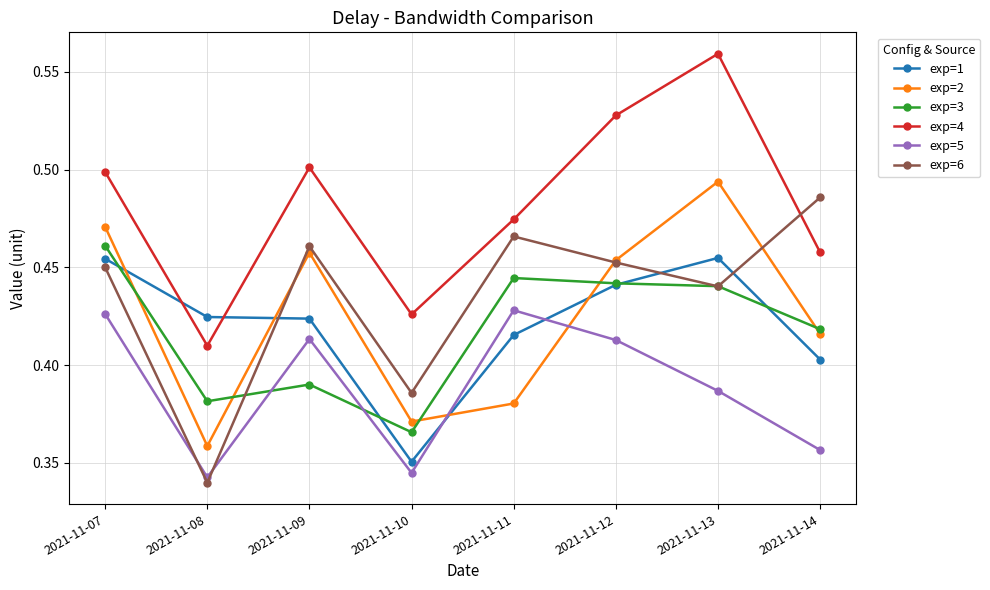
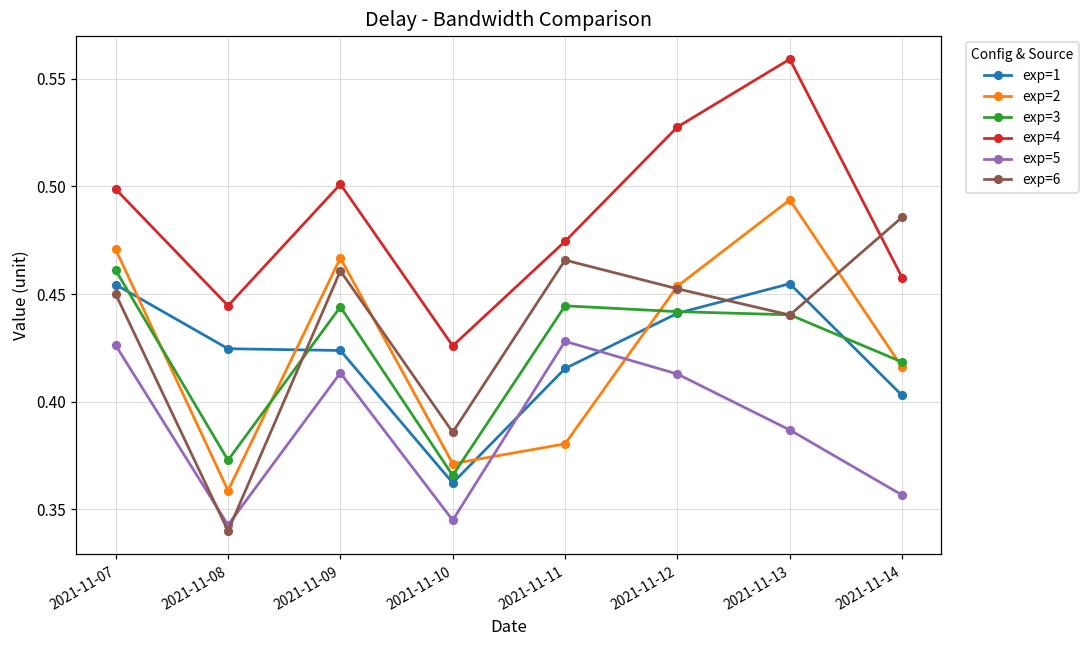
exp=3, 2021-11-08: 0.382 -> 0.373
exp=4, 2021-11-08: 0.410 -> 0.445
exp=2, 2021-11-09: 0.457 -> 0.467
exp=3, 2021-11-09: 0.390 -> 0.444
exp=1, 2021-11-10: 0.351 -> 0.362
